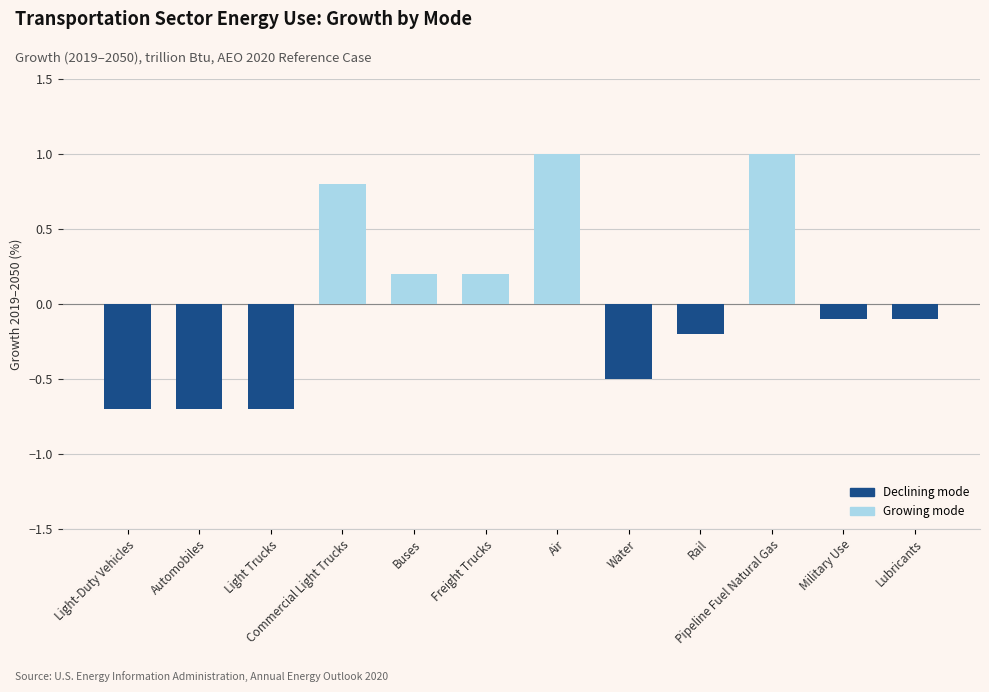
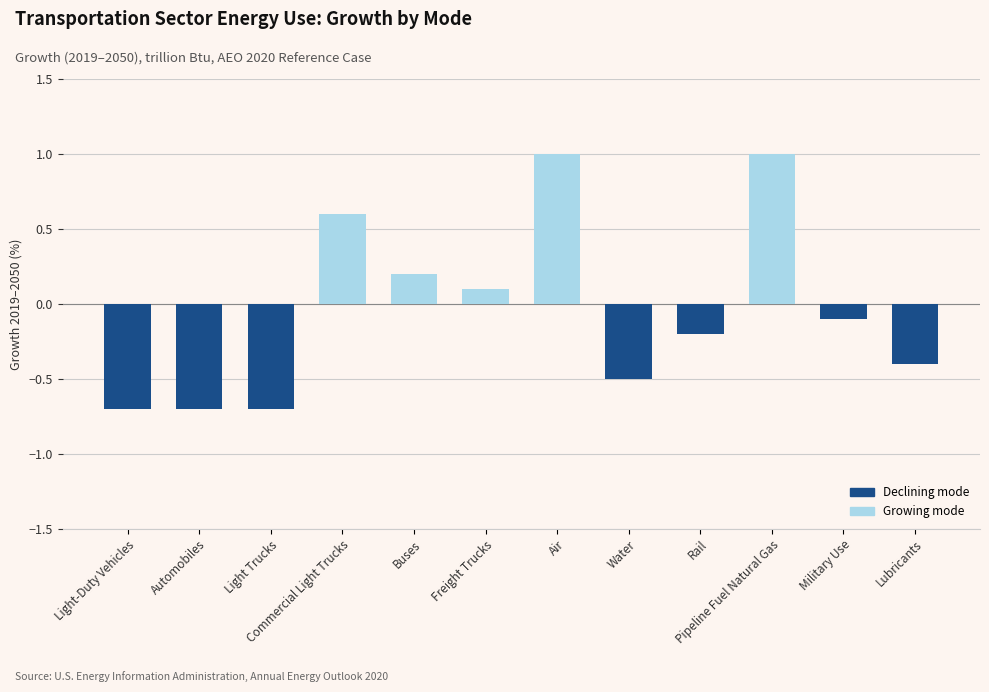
Commercial Light Trucks: 0.80 -> 0.60
Freight Trucks: 0.20 -> 0.10
Lubricants: -0.10 -> -0.40
